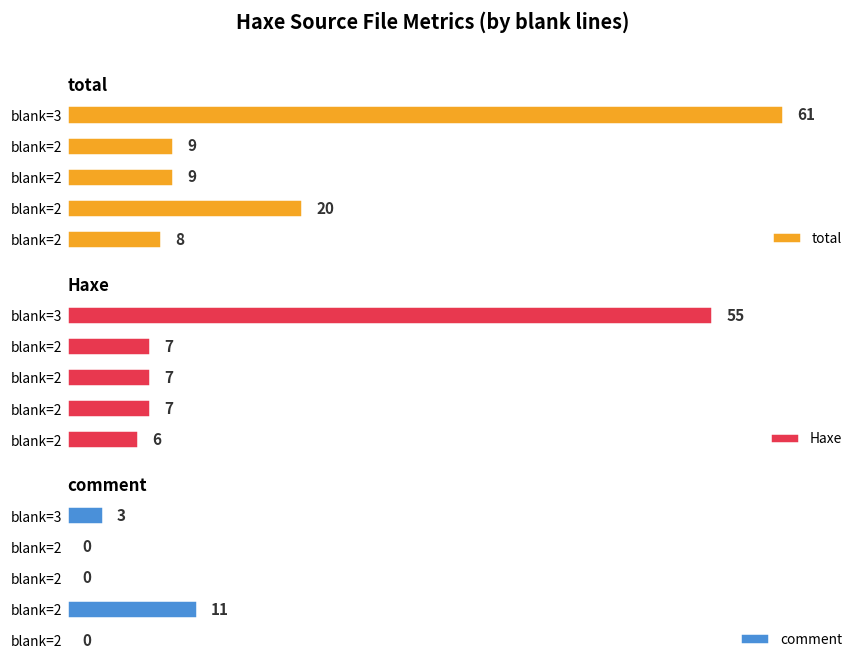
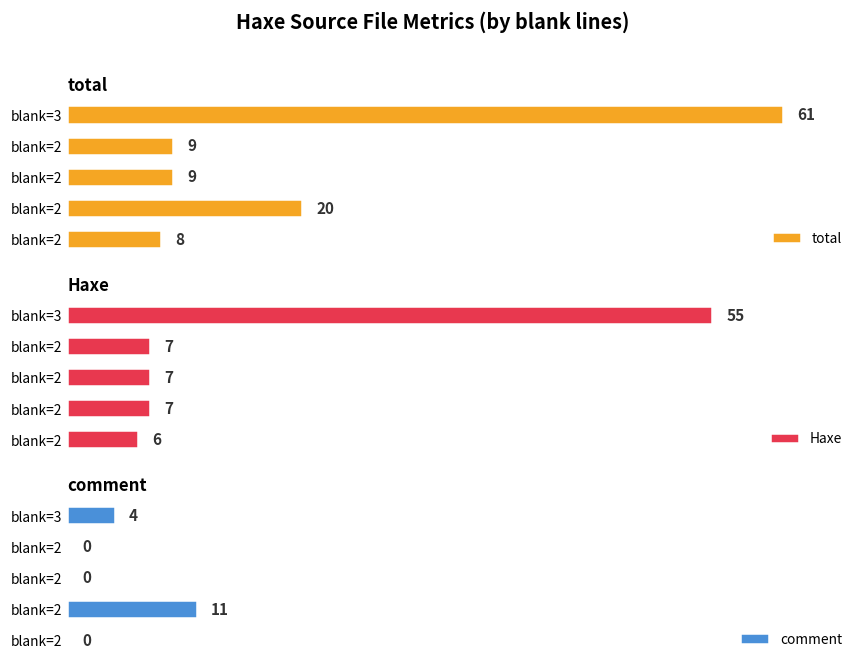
comment, blank=3: 3 -> 4
